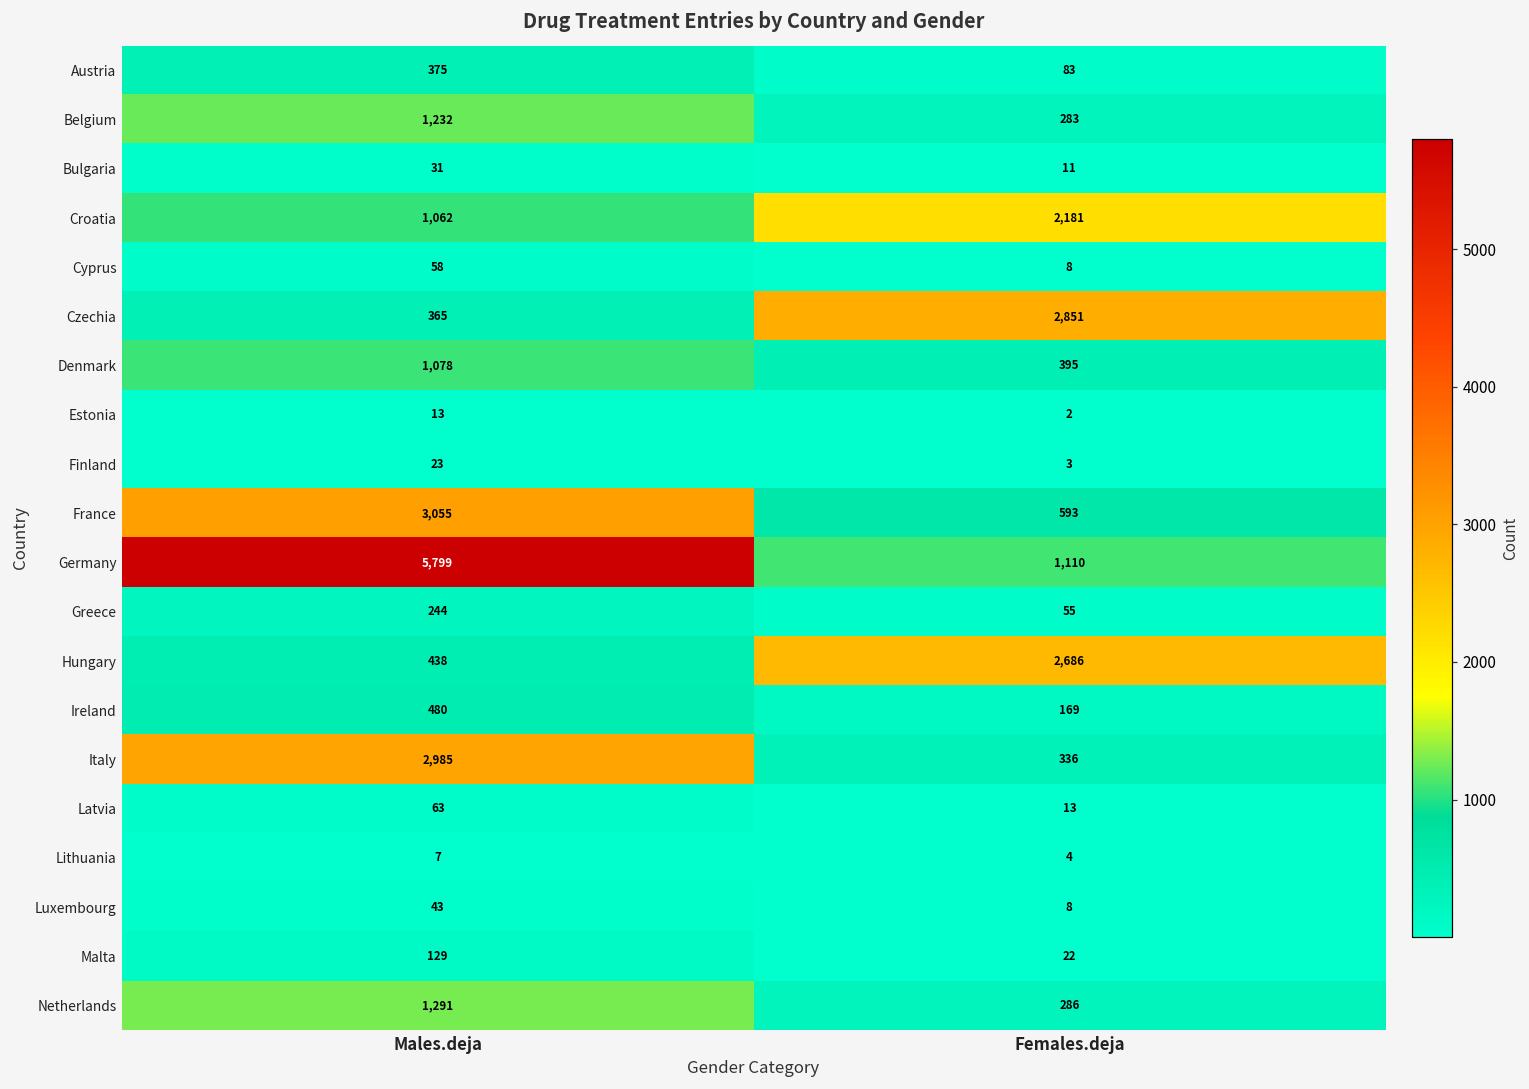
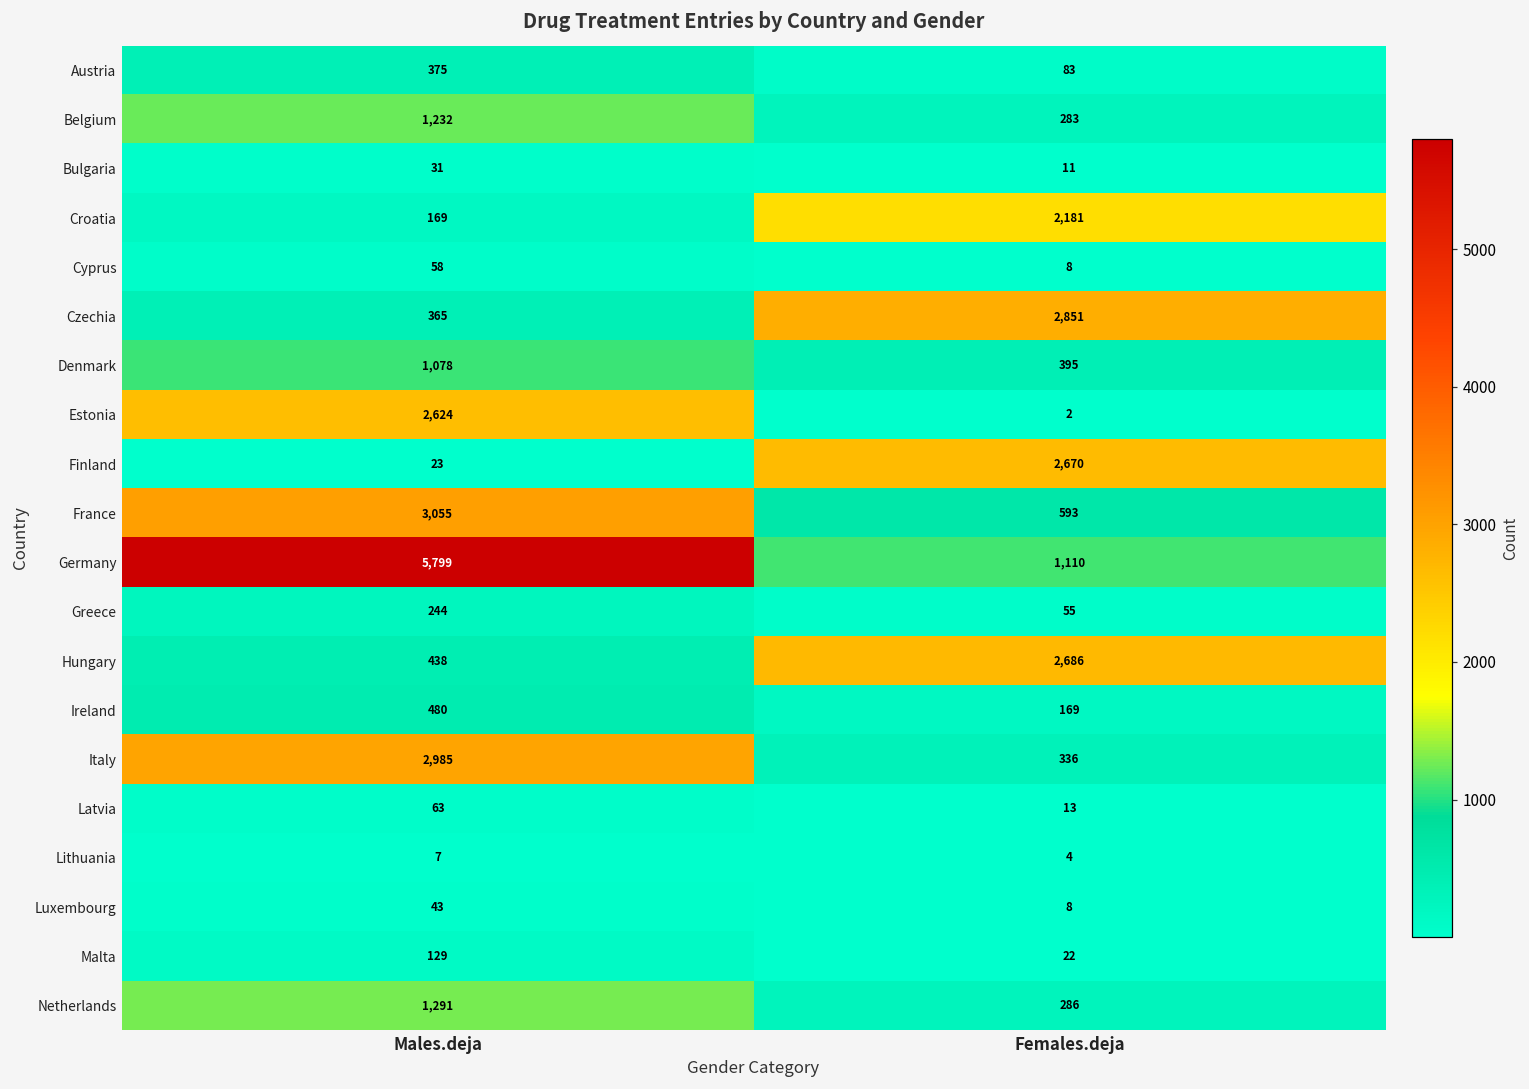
Croatia, Males.deja: 1,062 -> 169
Estonia, Males.deja: 13 -> 2,624
Finland, Females.deja: 3 -> 2,670
